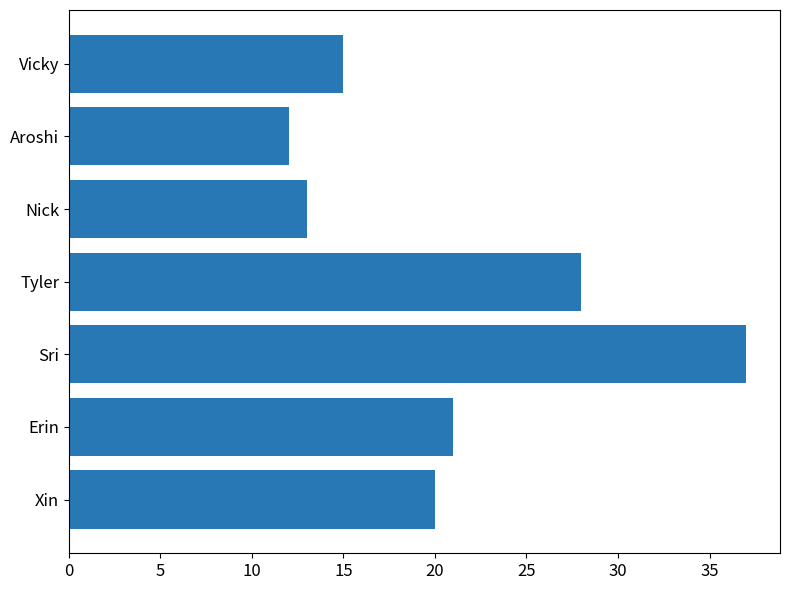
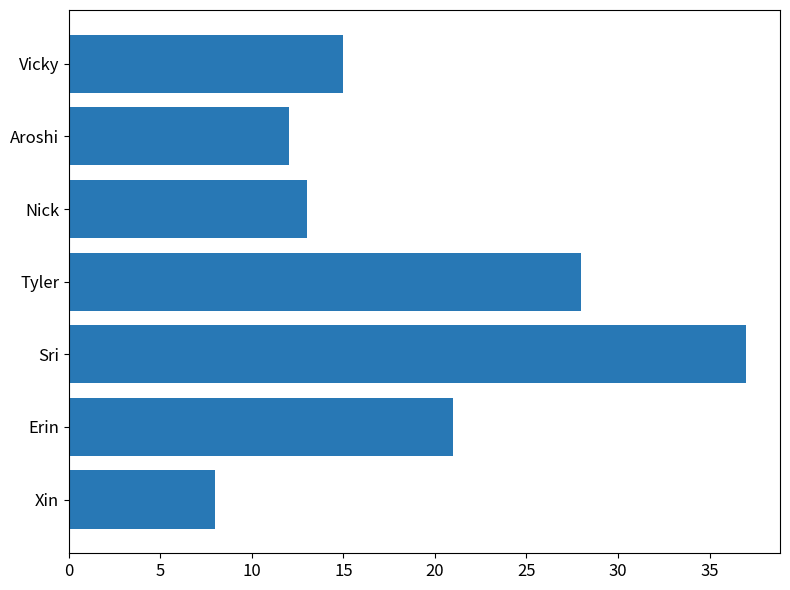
Xin: 20 -> 8
